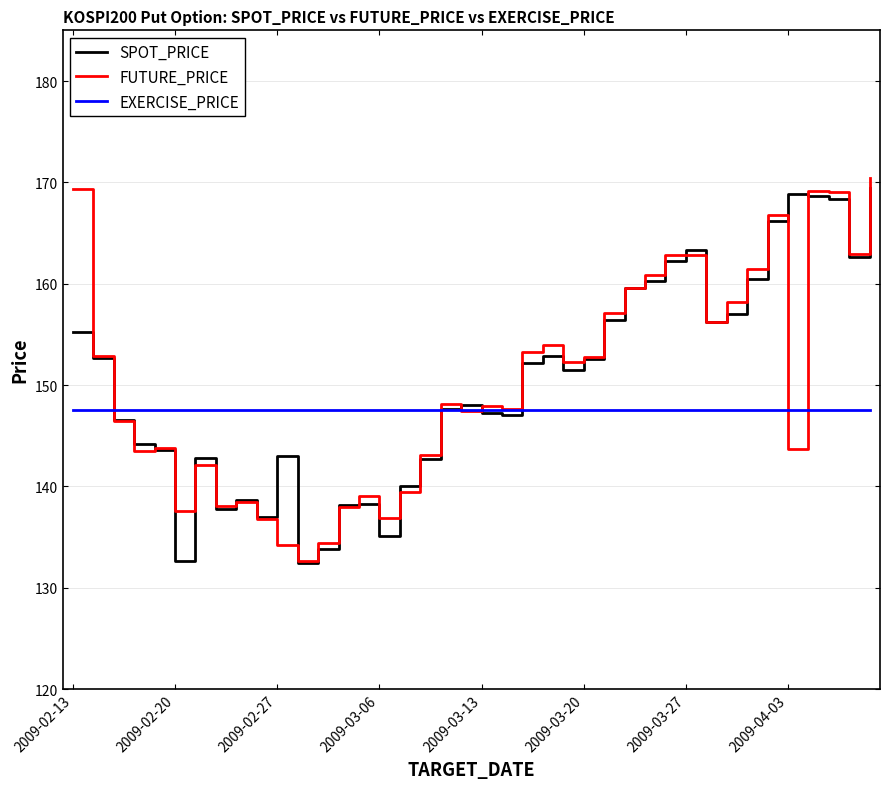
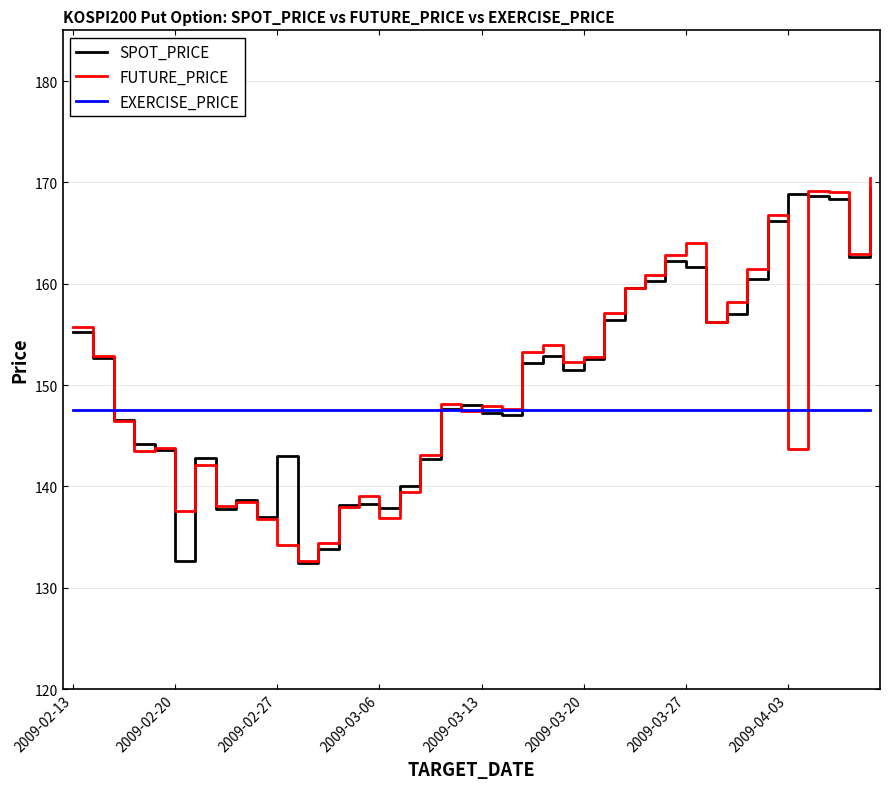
FUTURE_PRICE, 2009-02-13: 169.3 -> 155.7
SPOT_PRICE, 2009-03-06: 135.1 -> 137.8
SPOT_PRICE, 2009-03-27: 163.3 -> 161.7
FUTURE_PRICE, 2009-03-27: 162.9 -> 164.0
